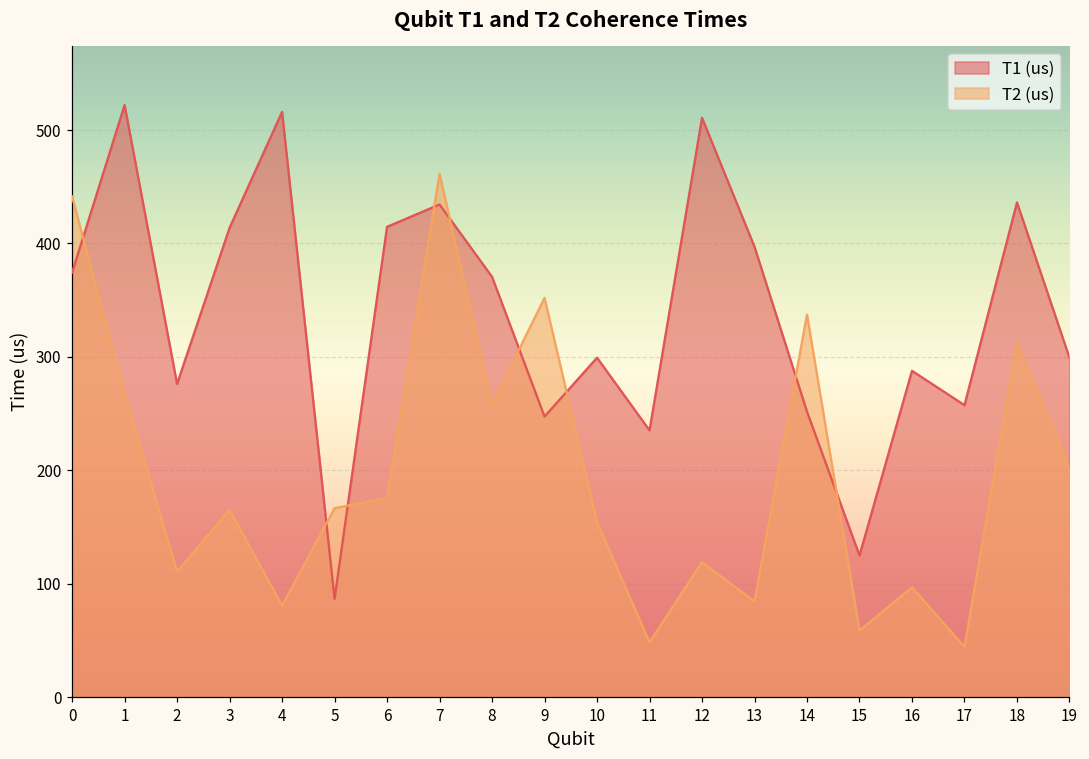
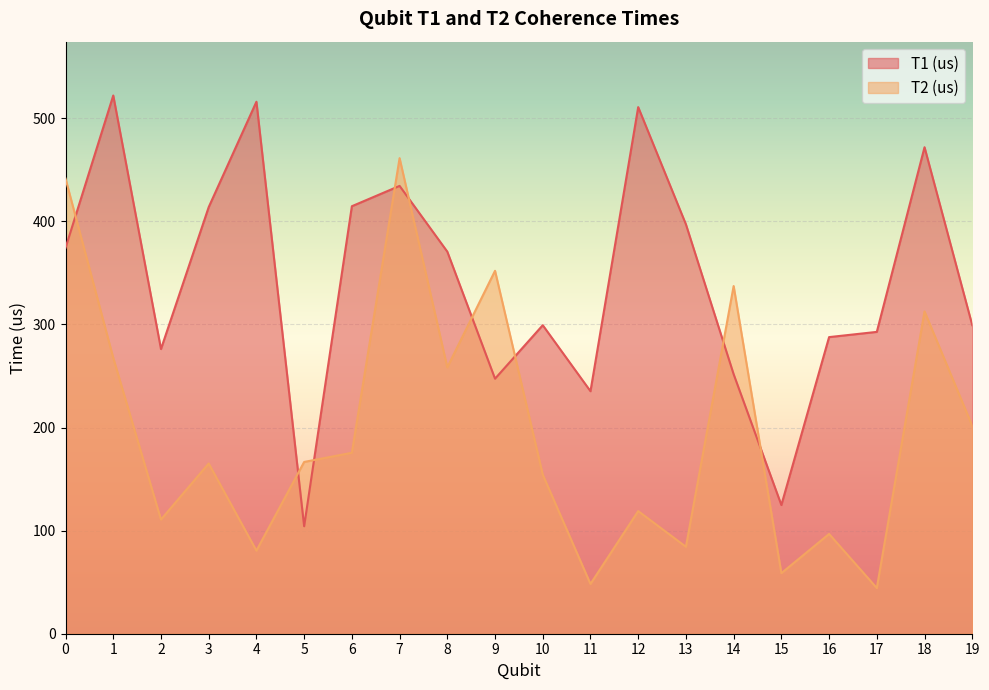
T1 (us), 5: 87 -> 104
T1 (us), 17: 257 -> 293
T1 (us), 18: 436 -> 472
